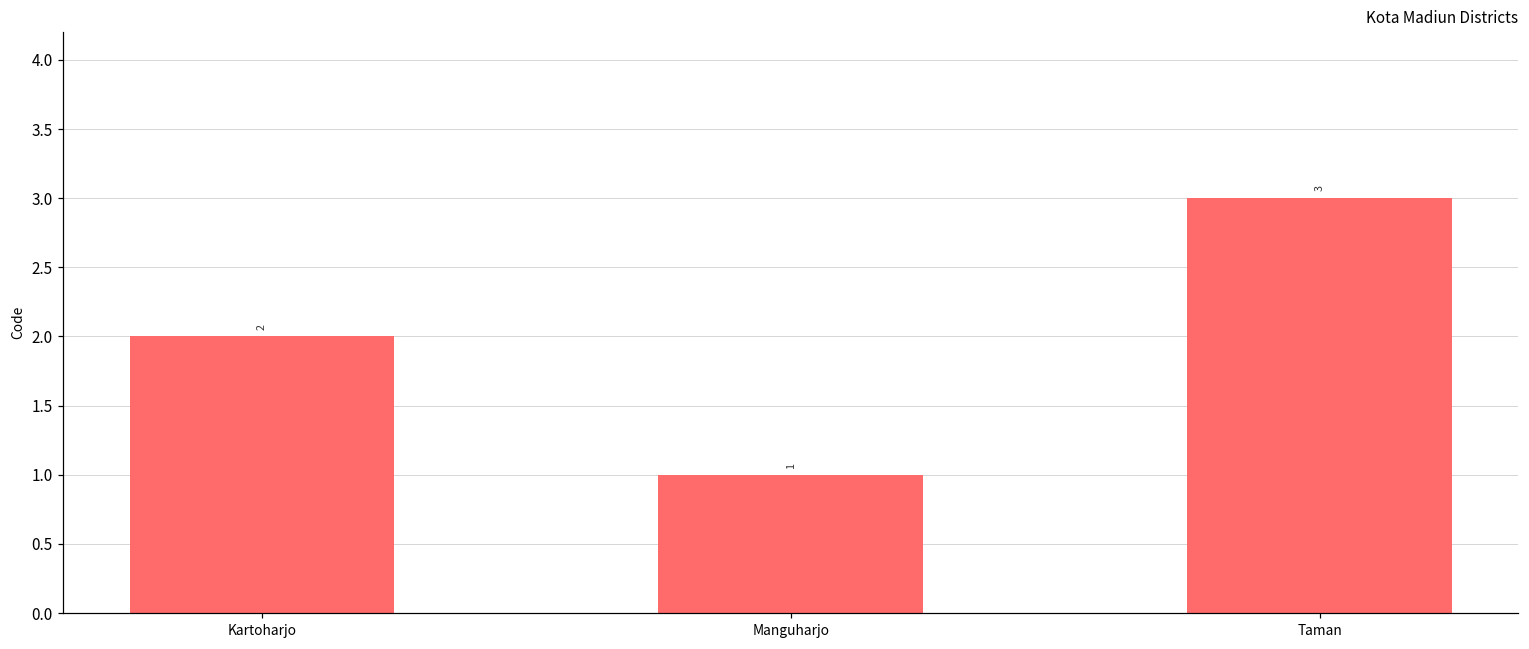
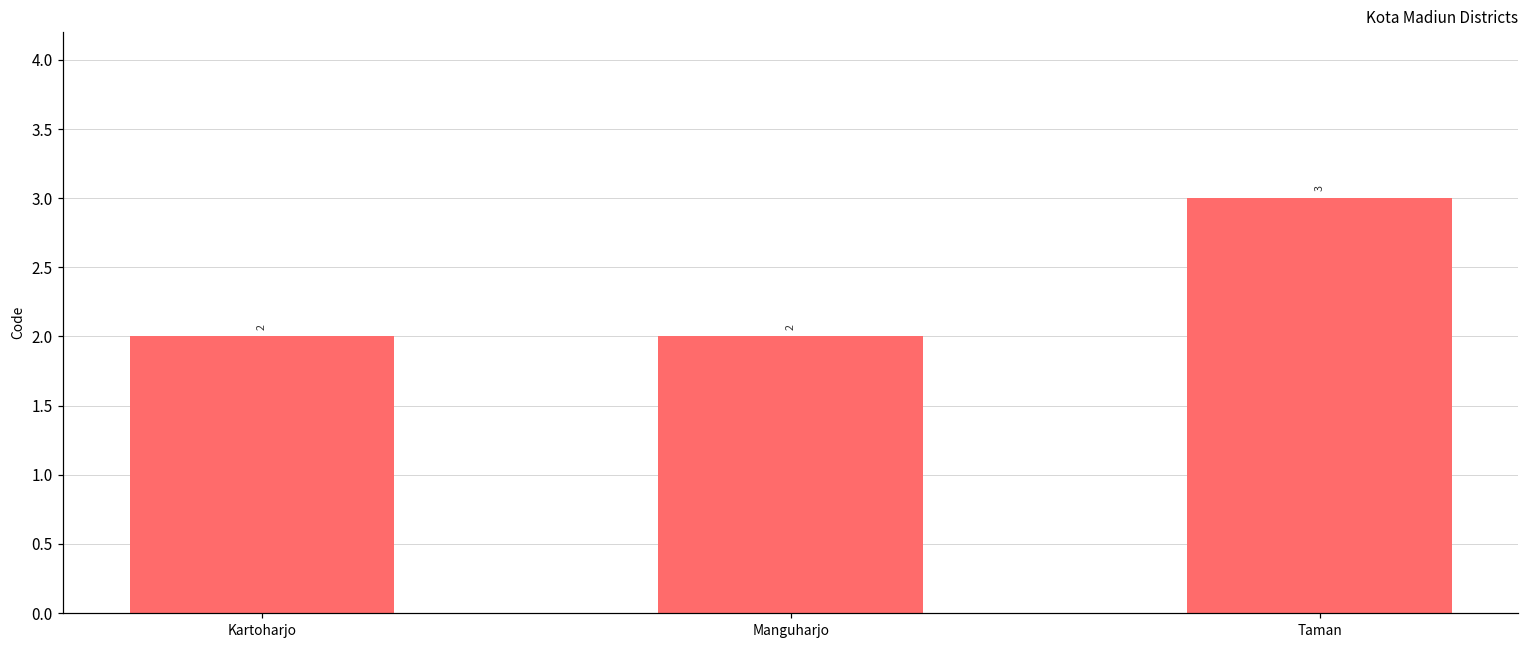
Manguharjo: 1 -> 2
